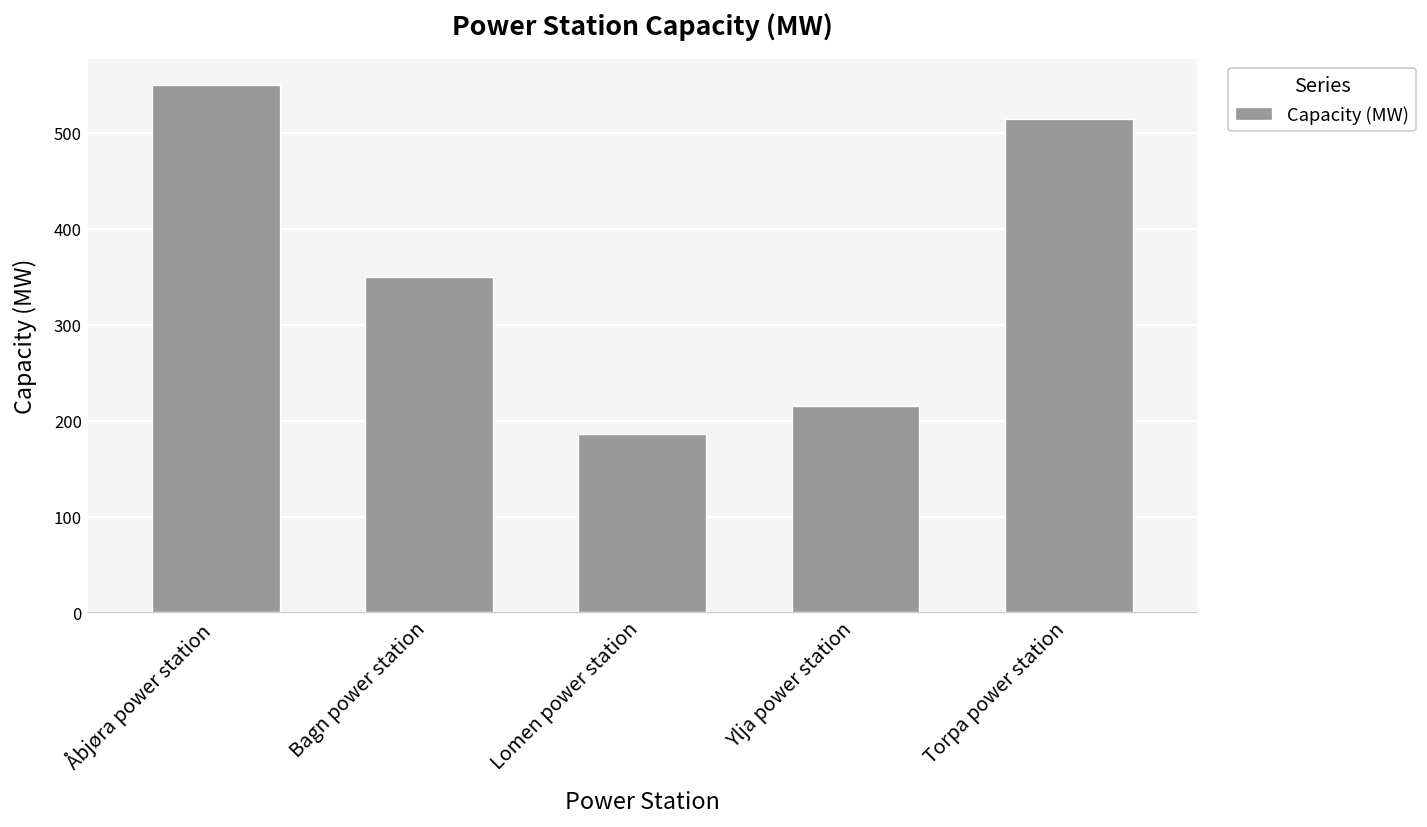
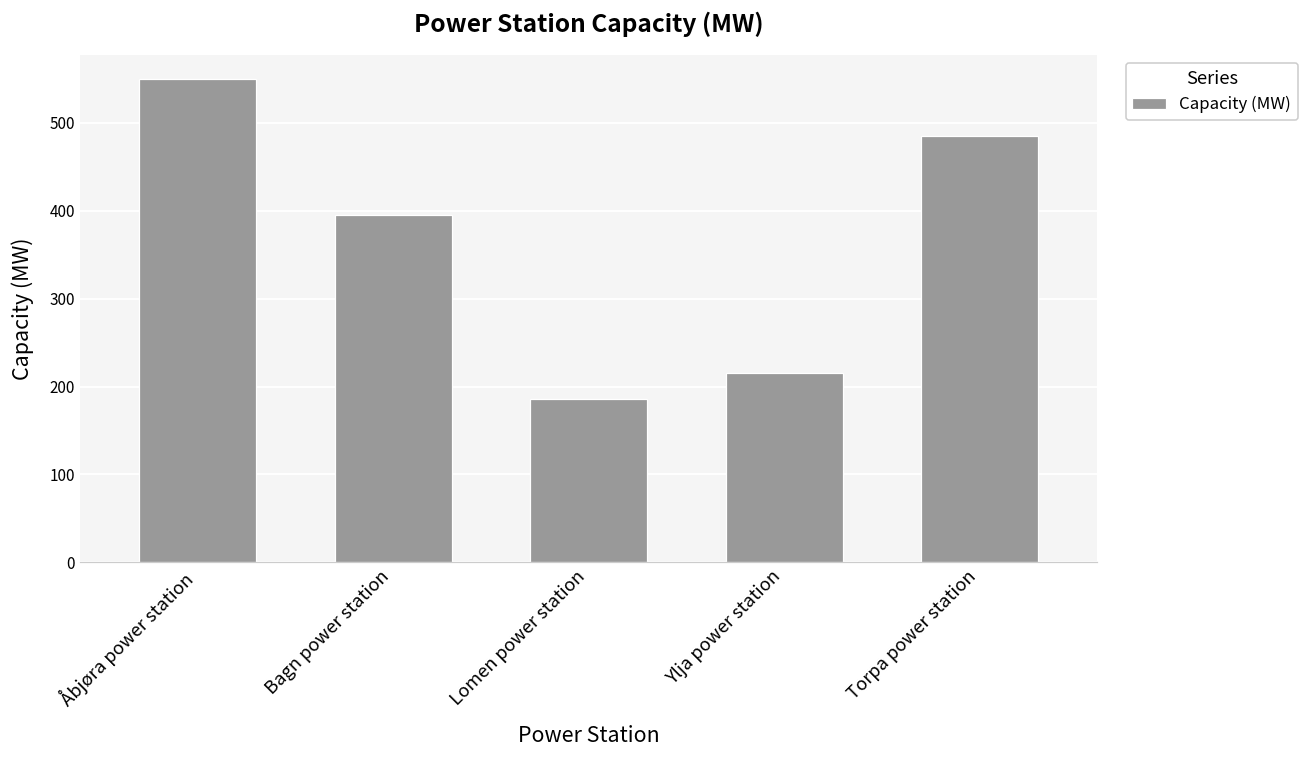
Bagn power station: 350 -> 400
Torpa power station: 520 -> 490
